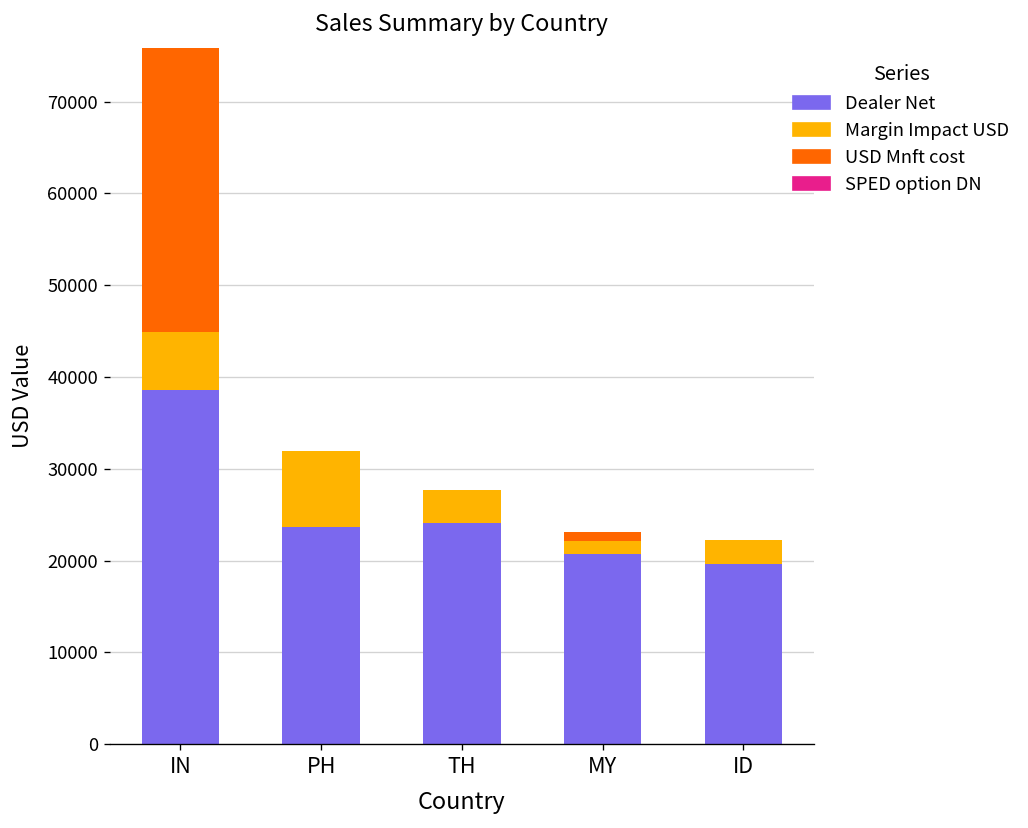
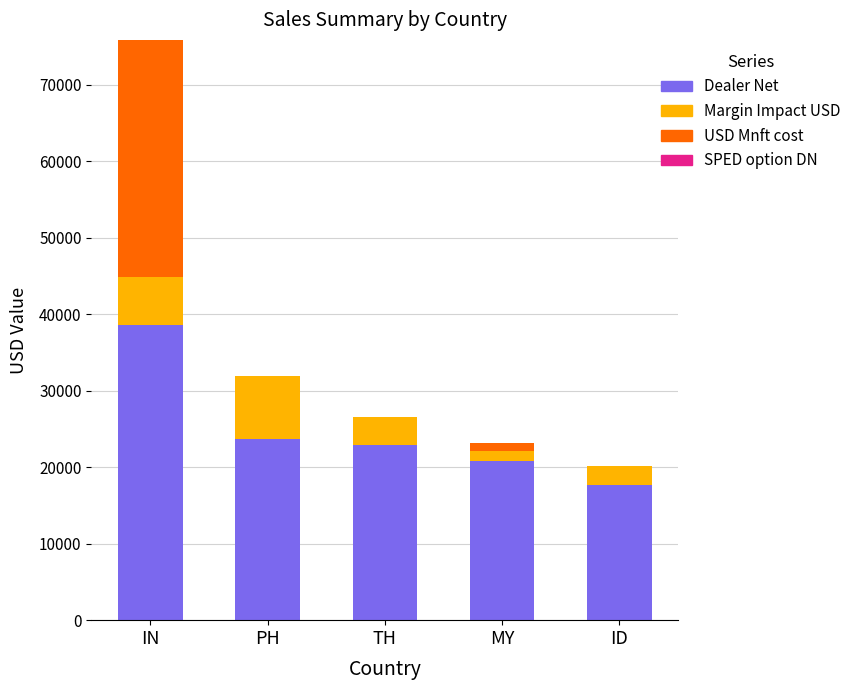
Dealer Net, TH: 24000 -> 23000
Dealer Net, ID: 20000 -> 18000
